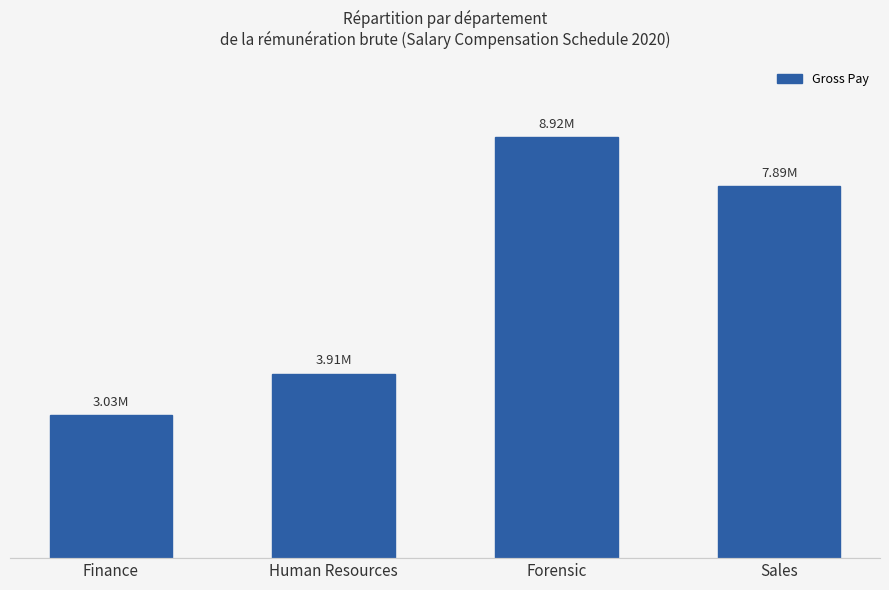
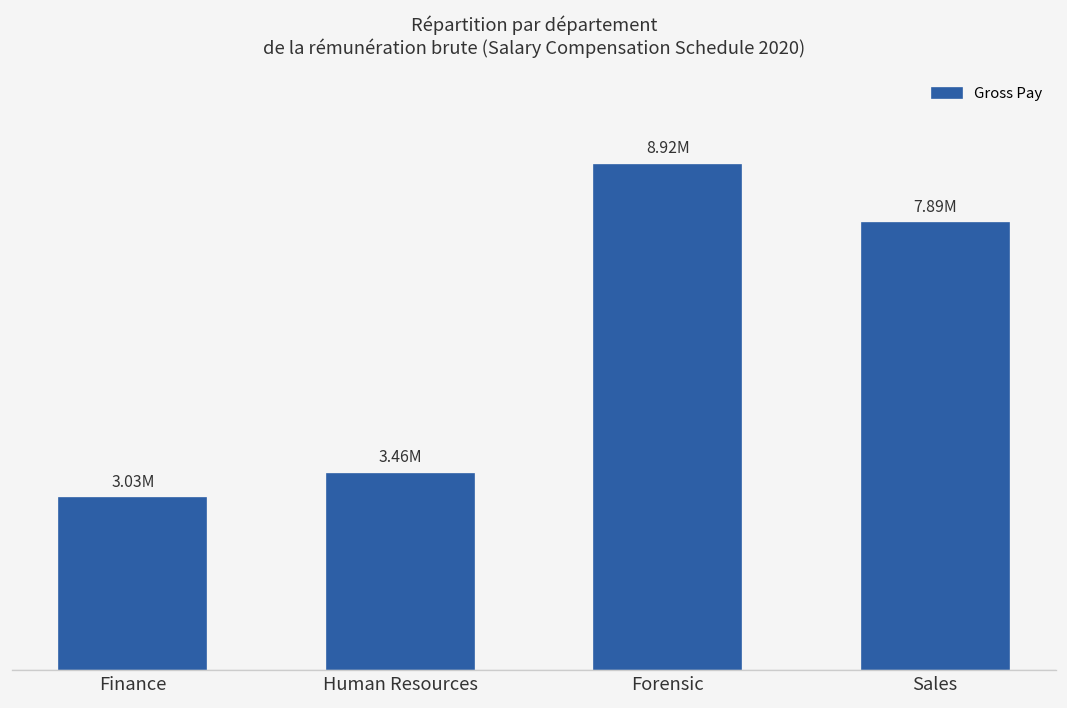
Human Resources: 3.91M -> 3.46M
